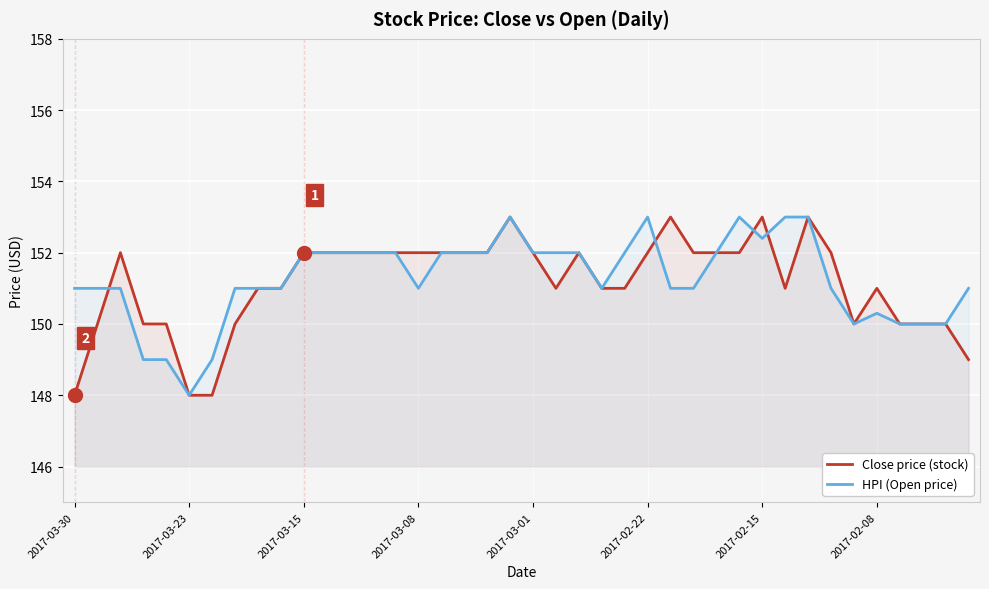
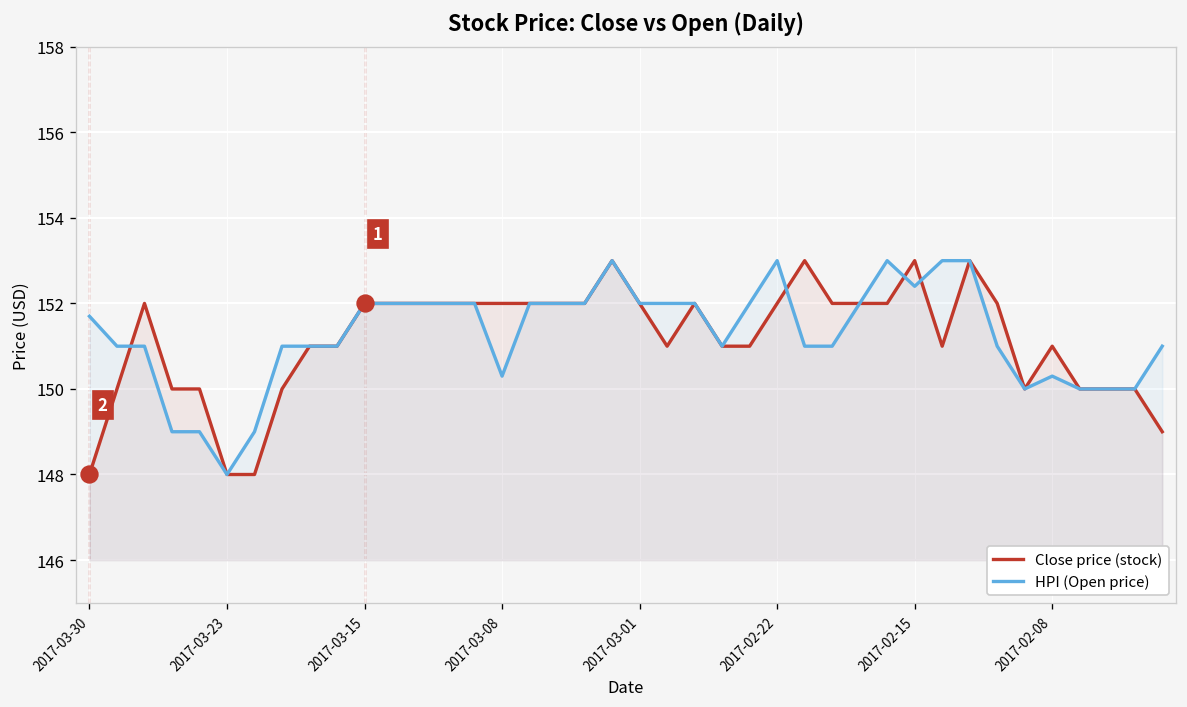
HPI (Open price), 2017-03-30: 151.0 -> 151.7
HPI (Open price), 2017-03-08: 151.0 -> 150.3
